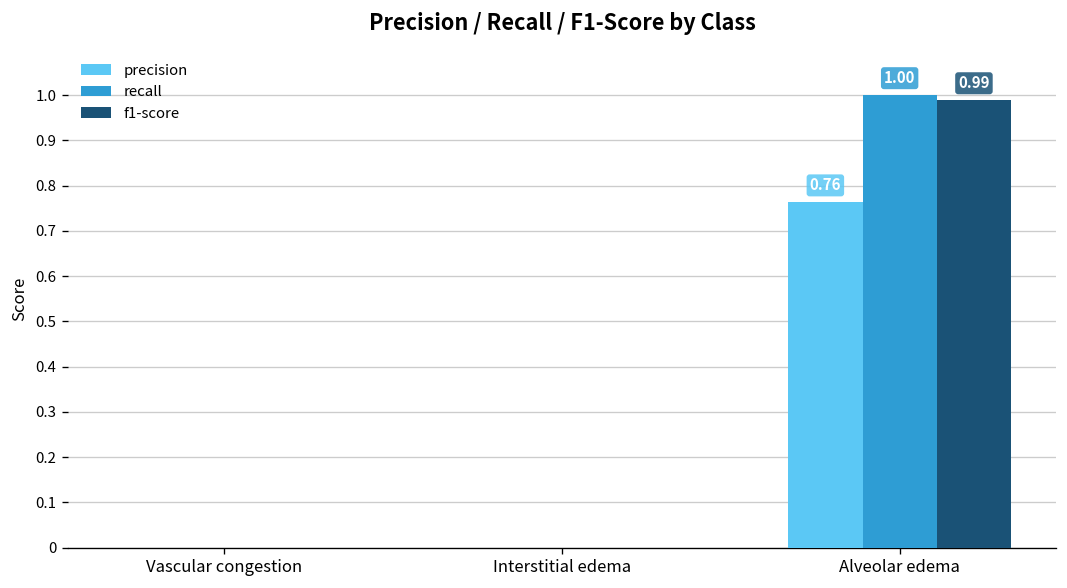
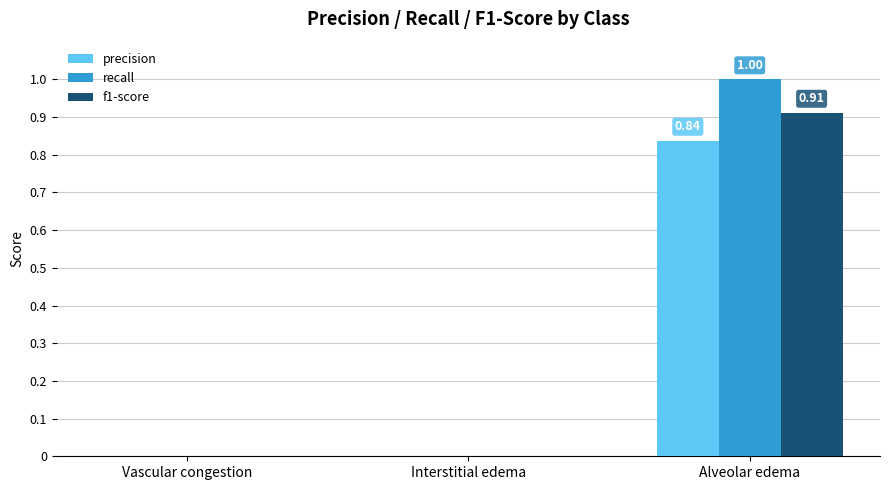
precision, Alveolar edema: 0.76 -> 0.84
f1-score, Alveolar edema: 0.99 -> 0.91
